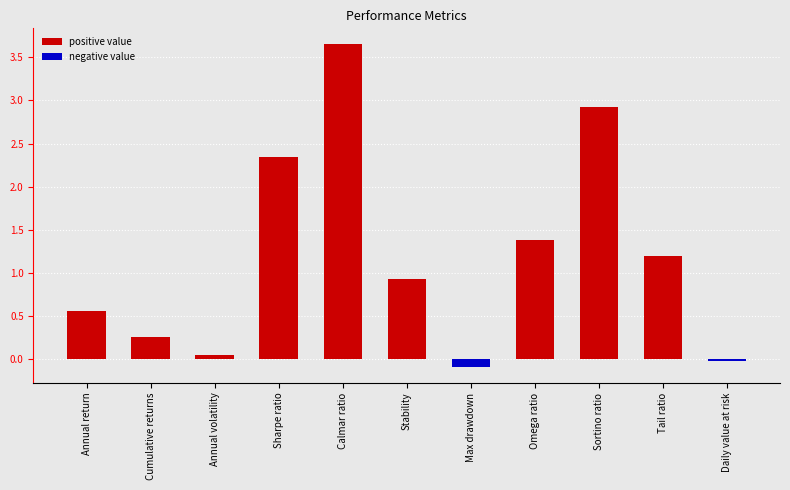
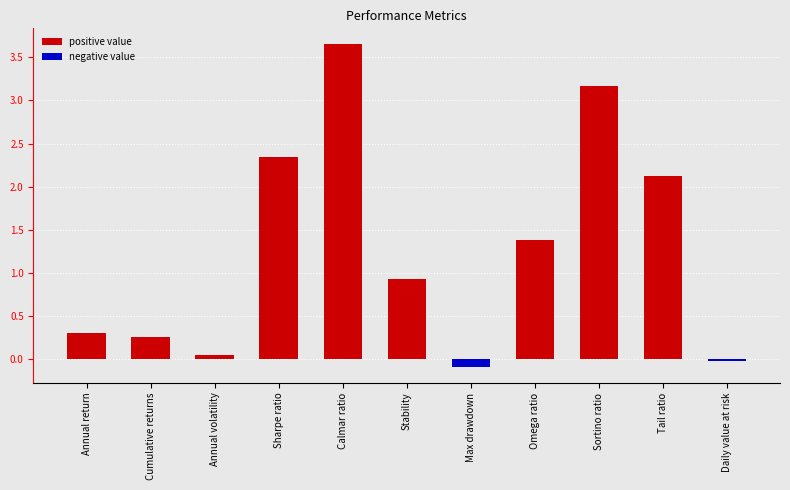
Annual return: 0.6 -> 0.3
Sortino ratio: 2.9 -> 3.2
Tail ratio: 1.2 -> 2.1
